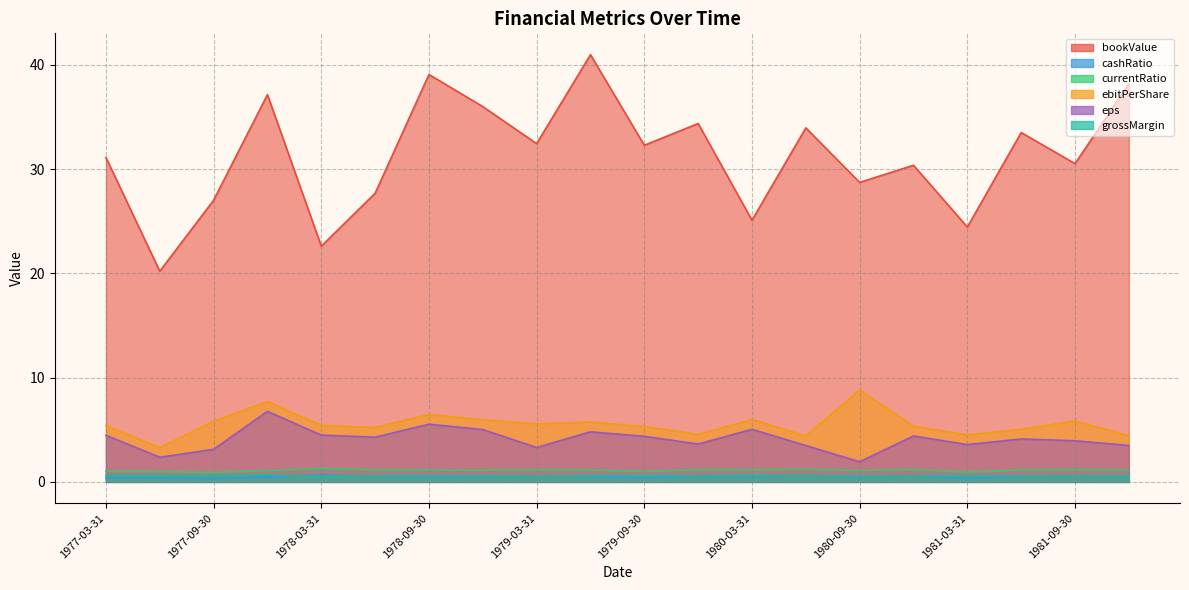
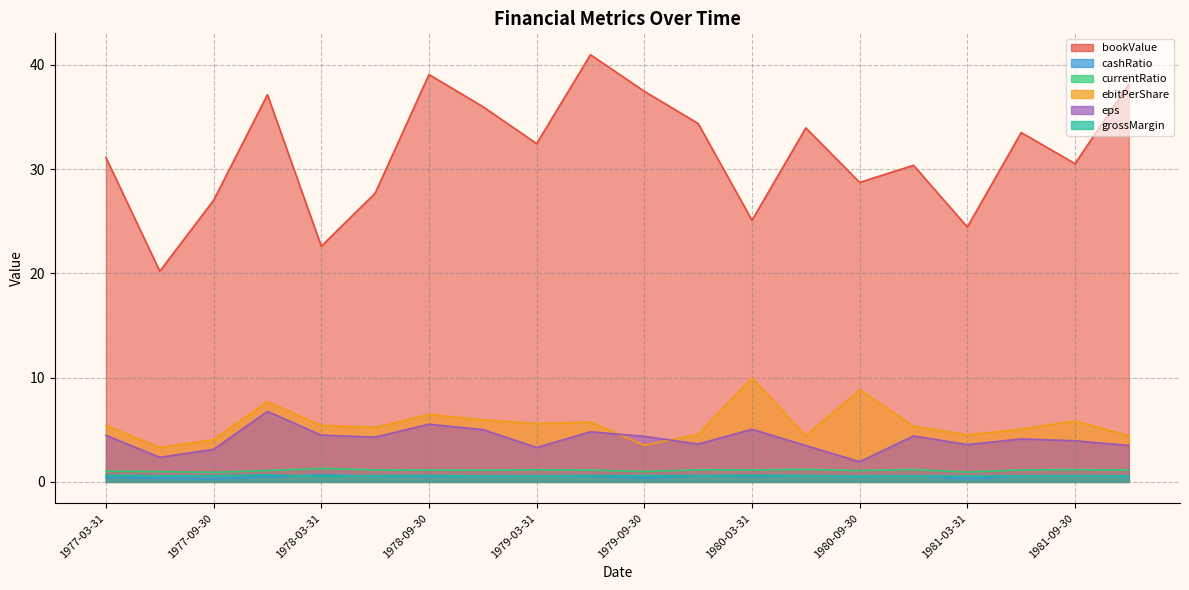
ebitPerShare, 1977-09-30: 5.8 -> 4.1
bookValue, 1979-09-30: 32.3 -> 37.5
ebitPerShare, 1979-09-30: 5.3 -> 3.5
ebitPerShare, 1980-03-31: 6.0 -> 10.0
